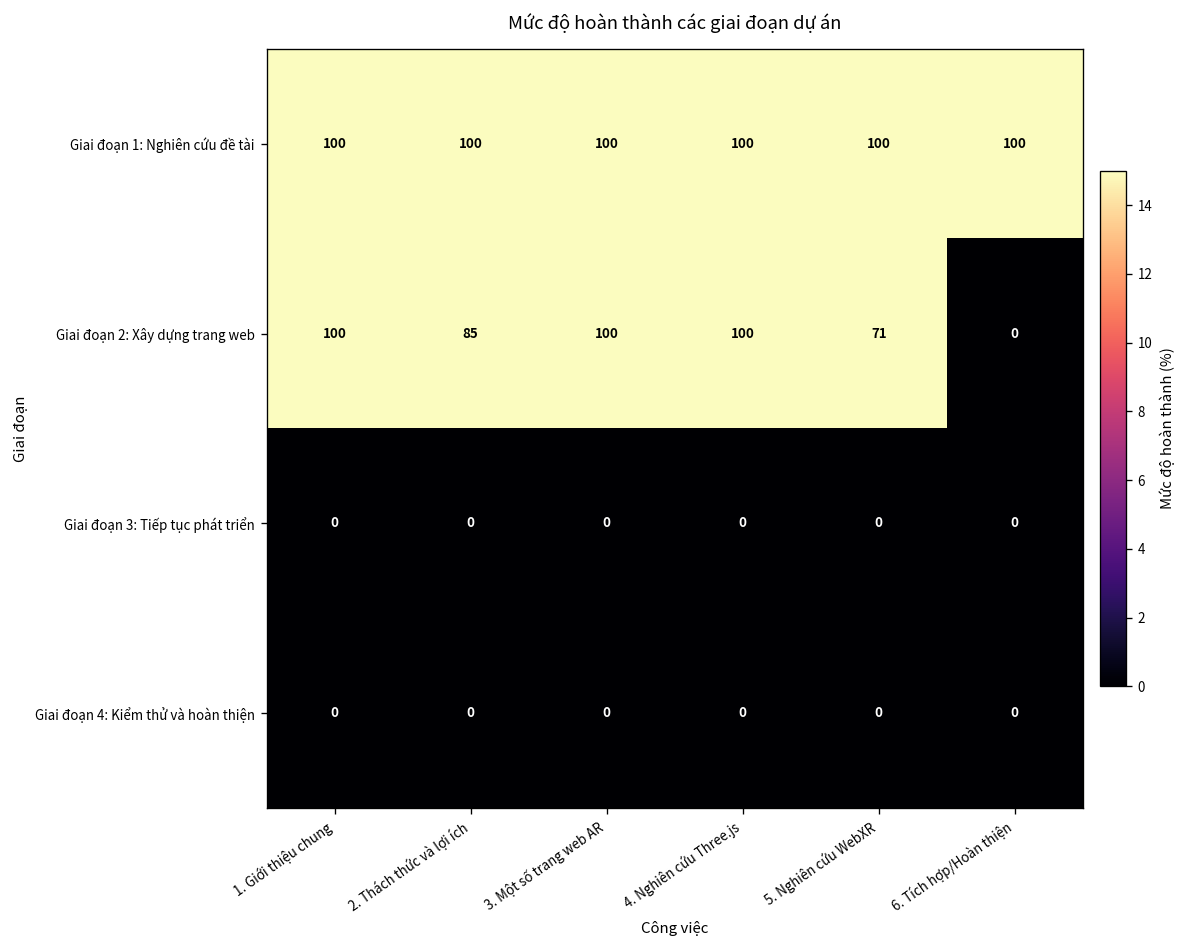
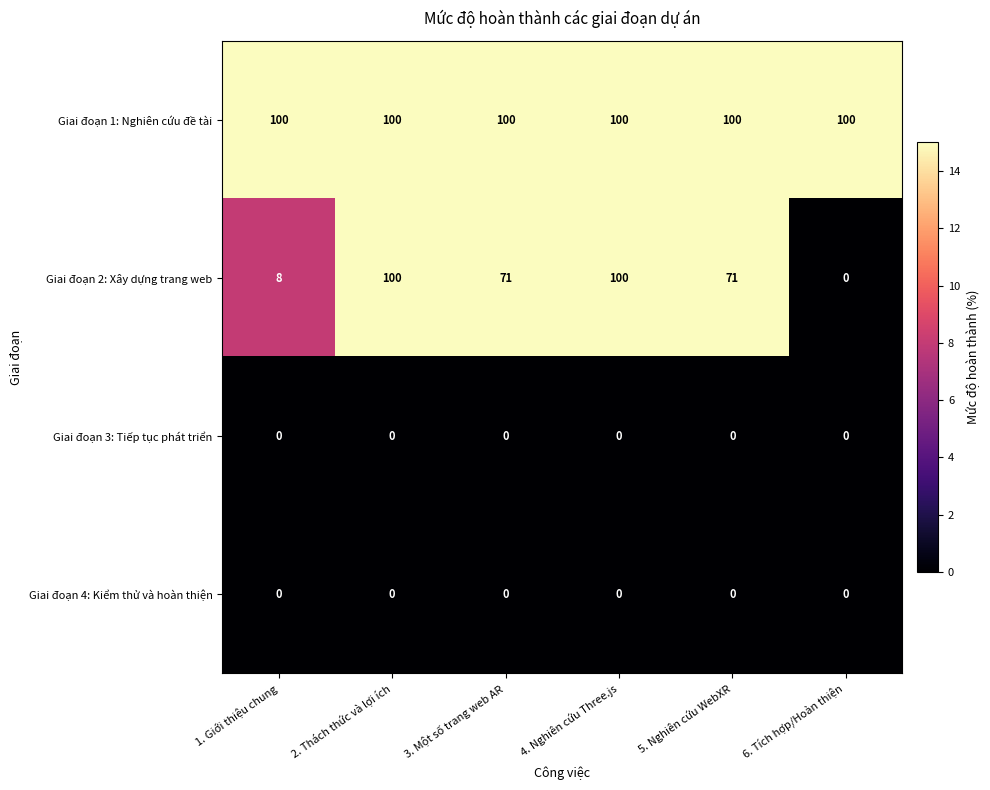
Giai đoạn 2: Xây dựng trang web, 1. Giới thiệu chung: 100 -> 8
Giai đoạn 2: Xây dựng trang web, 2. Thách thức và lợi ích: 85 -> 100
Giai đoạn 2: Xây dựng trang web, 3. Một số trang web AR: 100 -> 71
